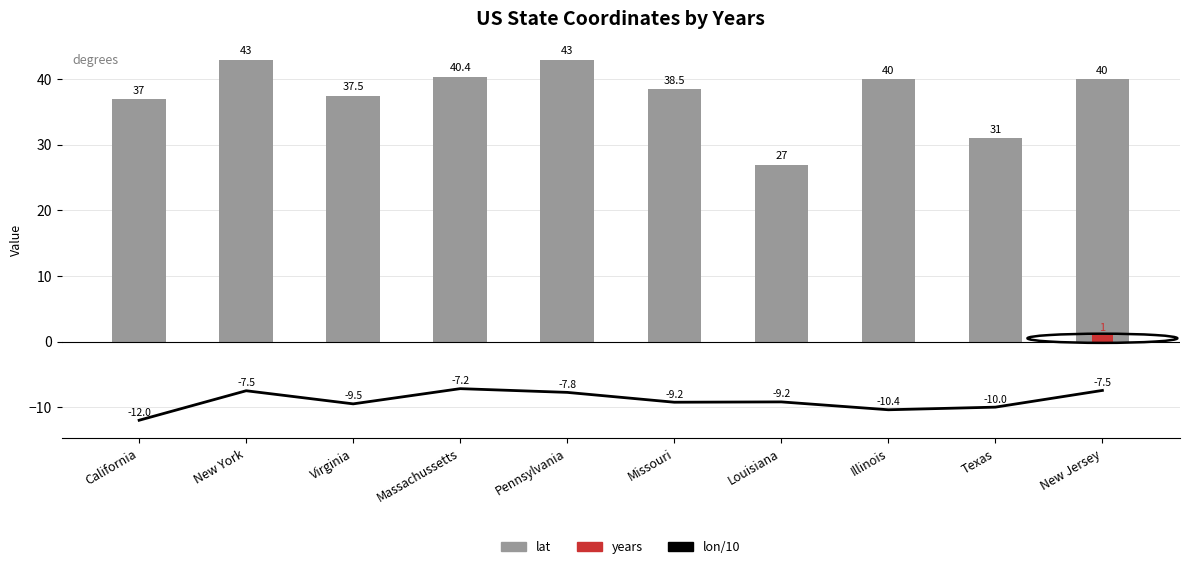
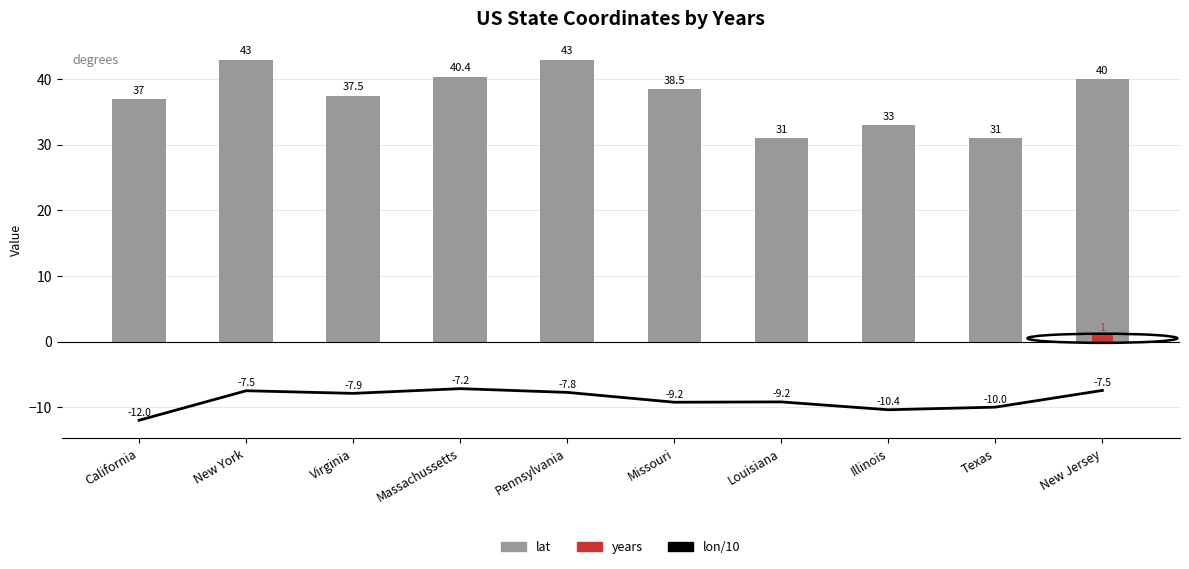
lon/10, Virginia: -9.5 -> -7.9
lat, Louisiana: 27 -> 31
lat, Illinois: 40 -> 33
